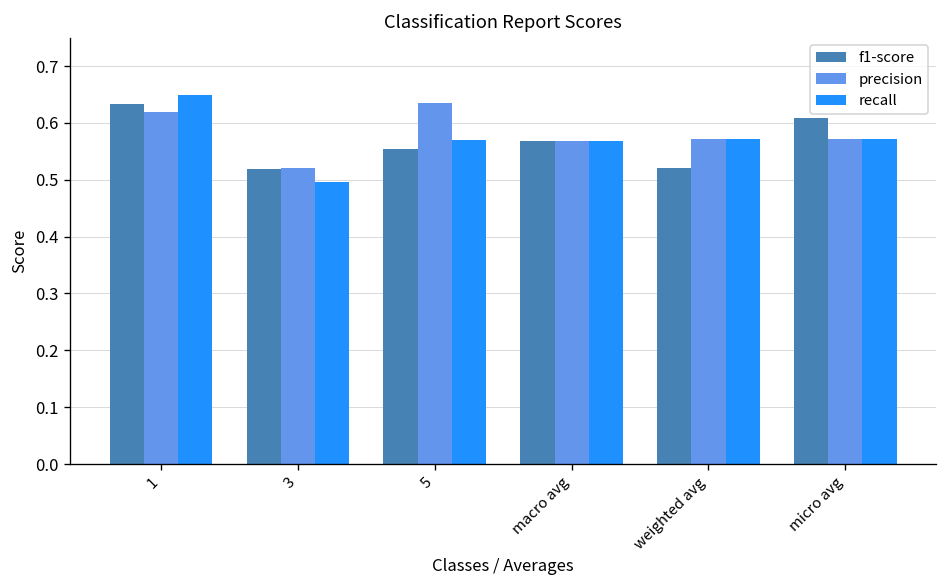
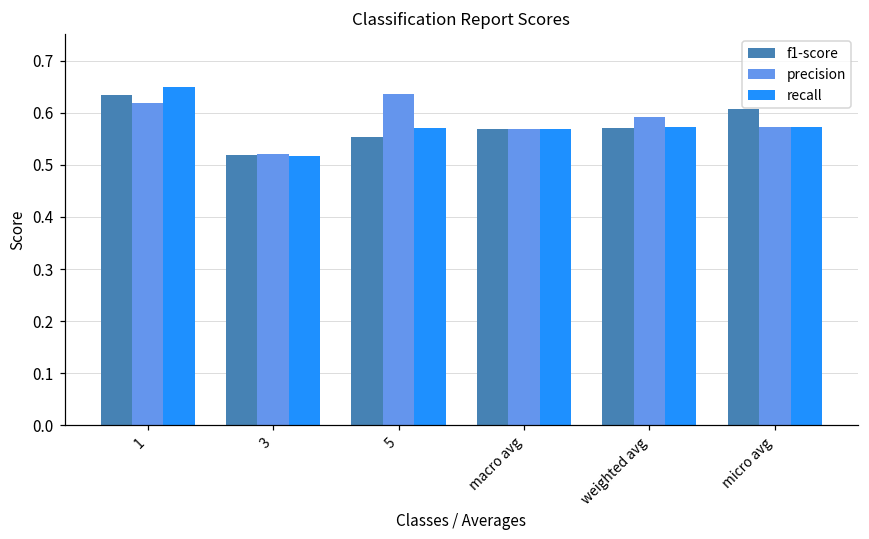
recall, 3: 0.50 -> 0.52
f1-score, weighted avg: 0.52 -> 0.57
precision, weighted avg: 0.57 -> 0.59
